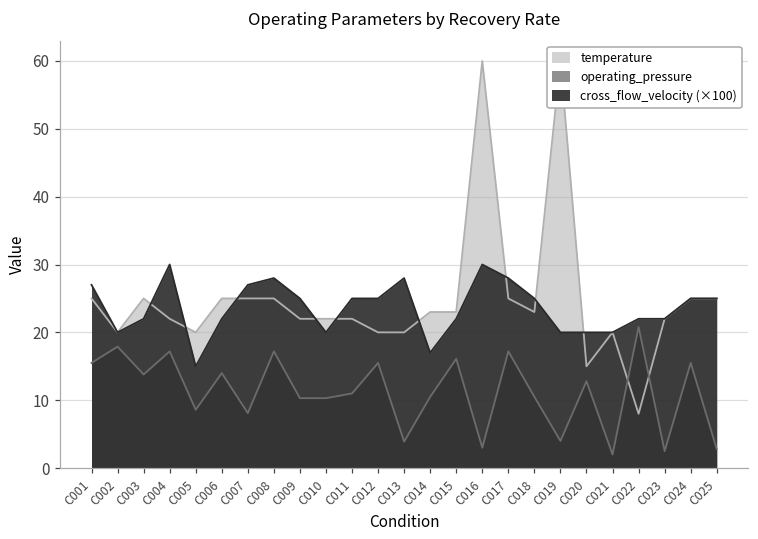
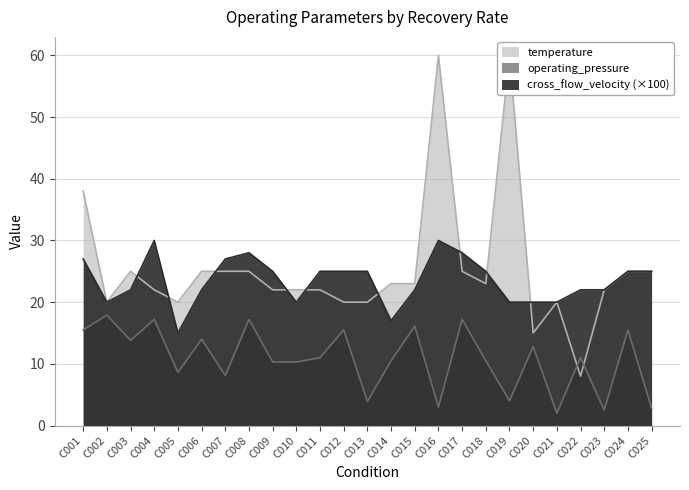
temperature, C001: 25 -> 38
cross_flow_velocity (×100), C013: 28 -> 25
operating_pressure, C022: 21 -> 11
